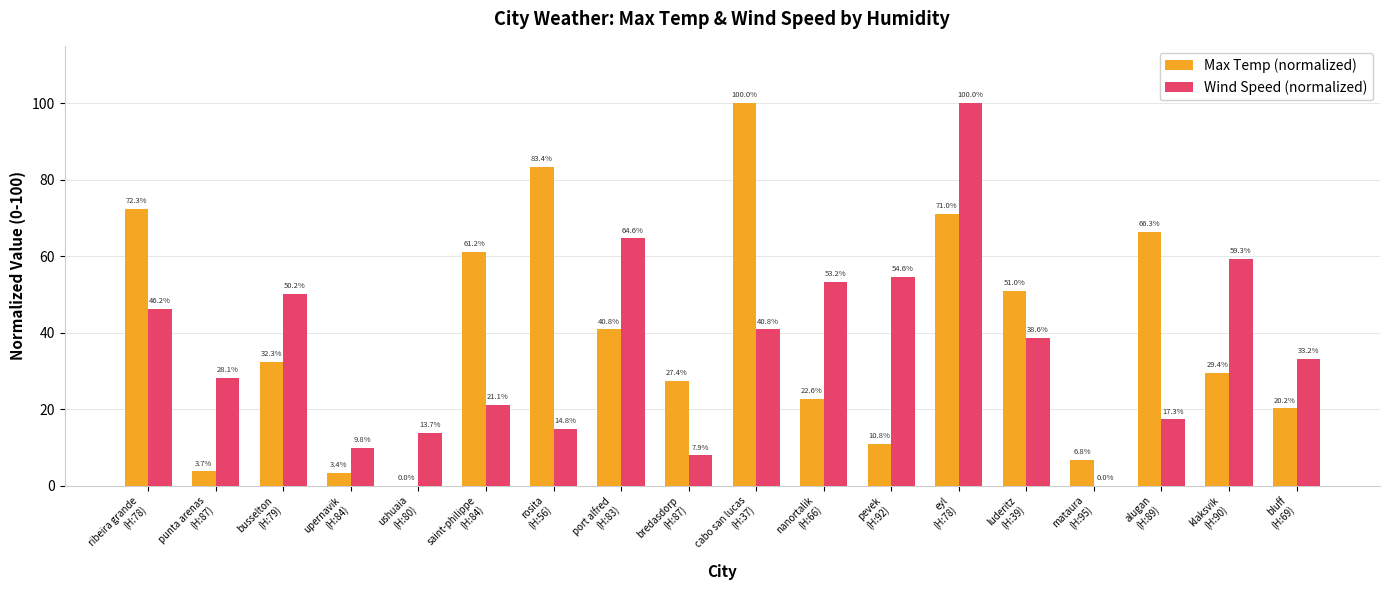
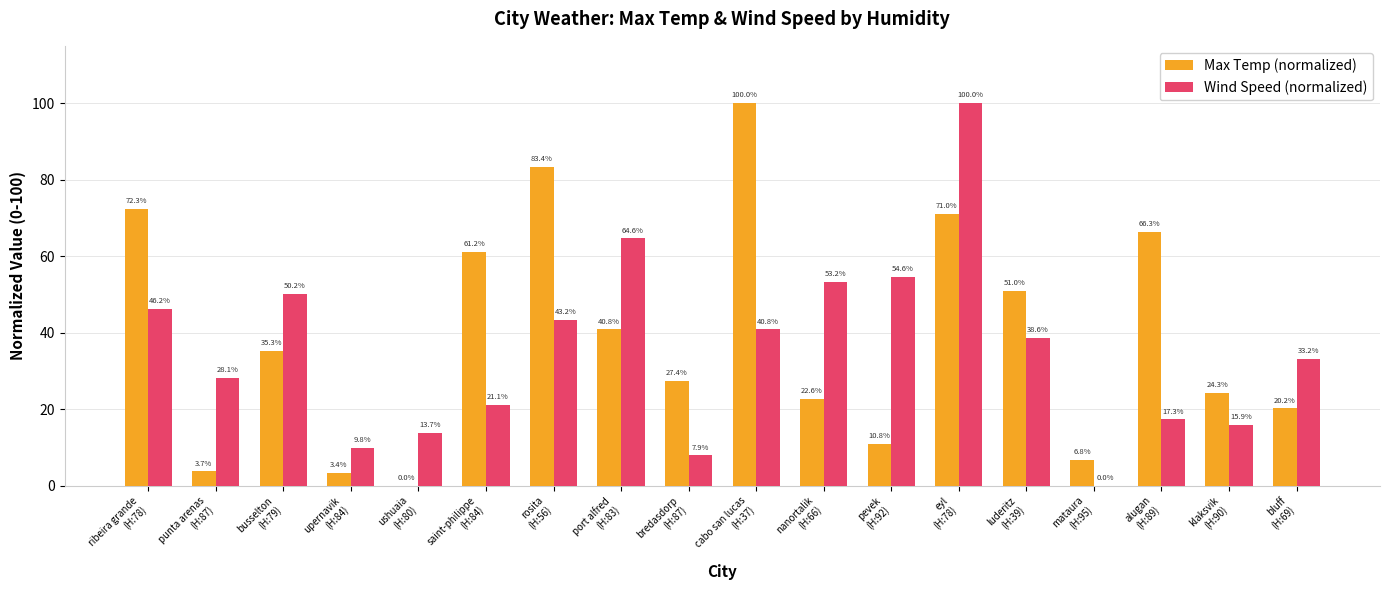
Max Temp (normalized), busselton (H:79): 32.3% -> 35.3%
Wind Speed (normalized), rosita (H:56): 14.8% -> 43.2%
Max Temp (normalized), klaksvik (H:90): 29.4% -> 24.3%
Wind Speed (normalized), klaksvik (H:90): 59.3% -> 15.9%
